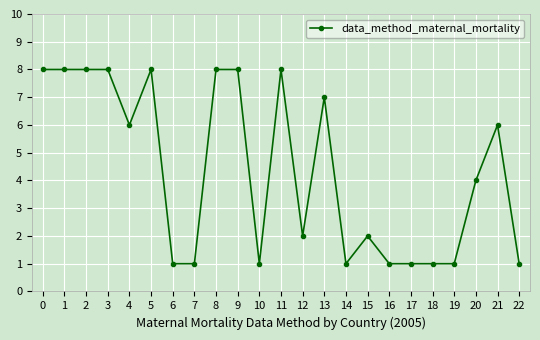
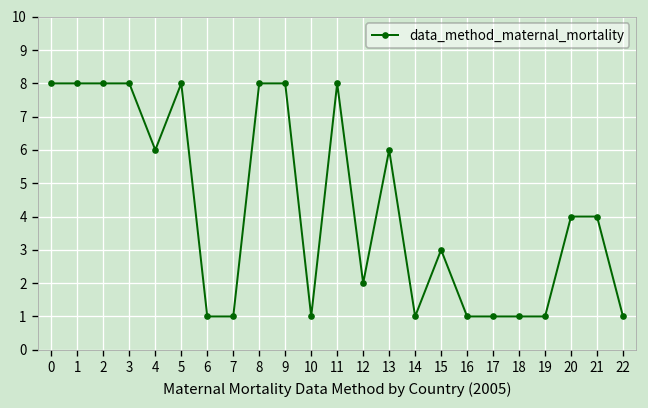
13: 7 -> 6
15: 2 -> 3
21: 6 -> 4
